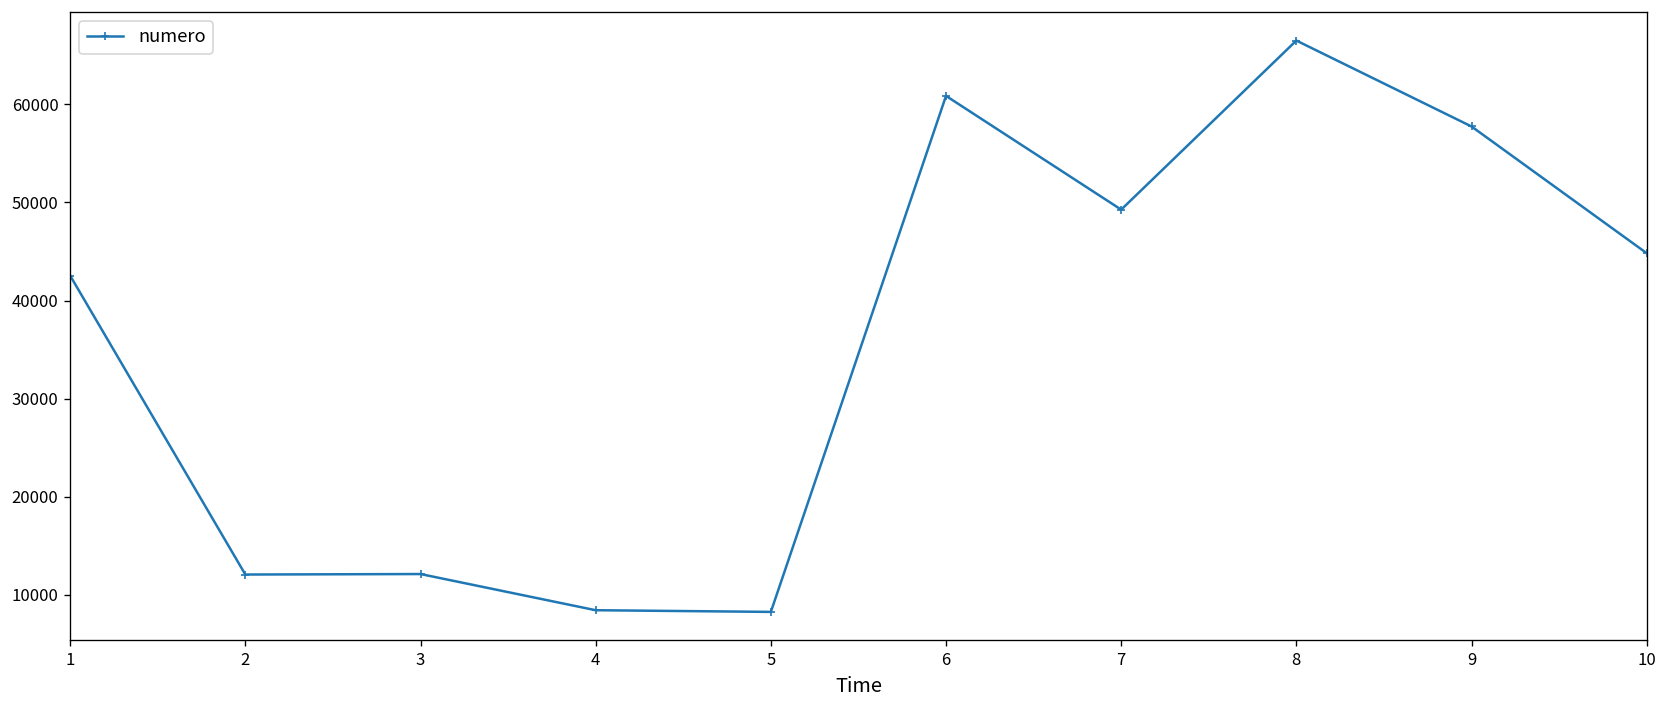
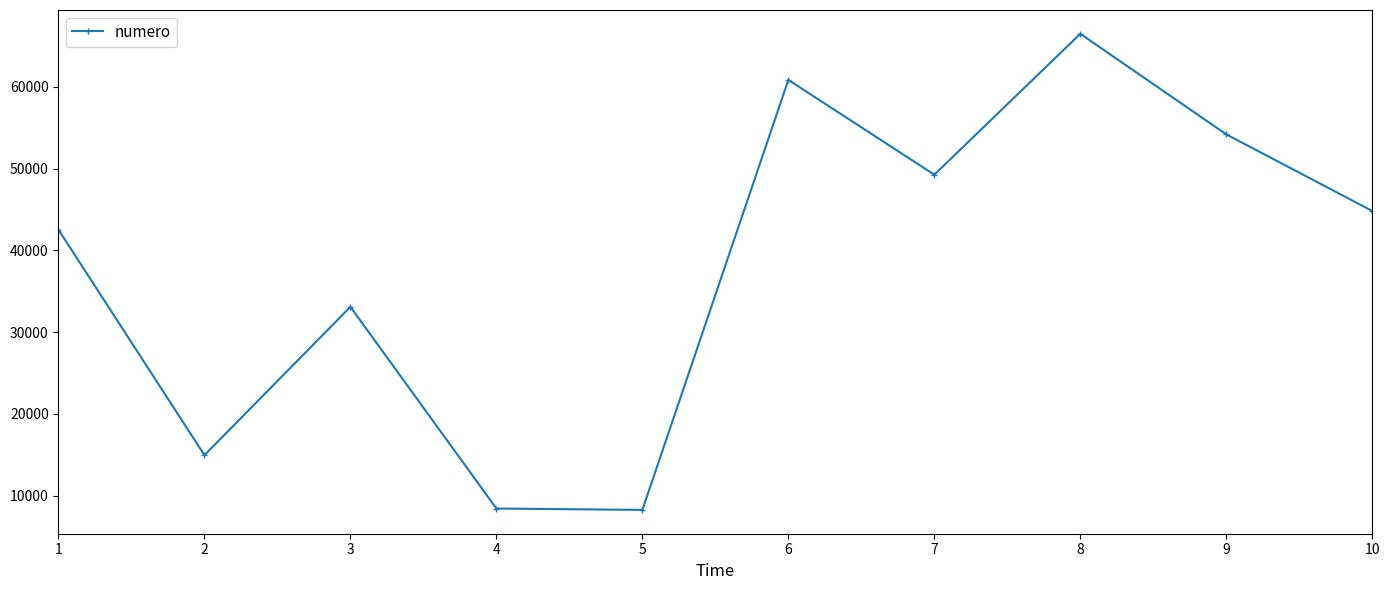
2: 12000 -> 15000
3: 12000 -> 33000
9: 58000 -> 54000
